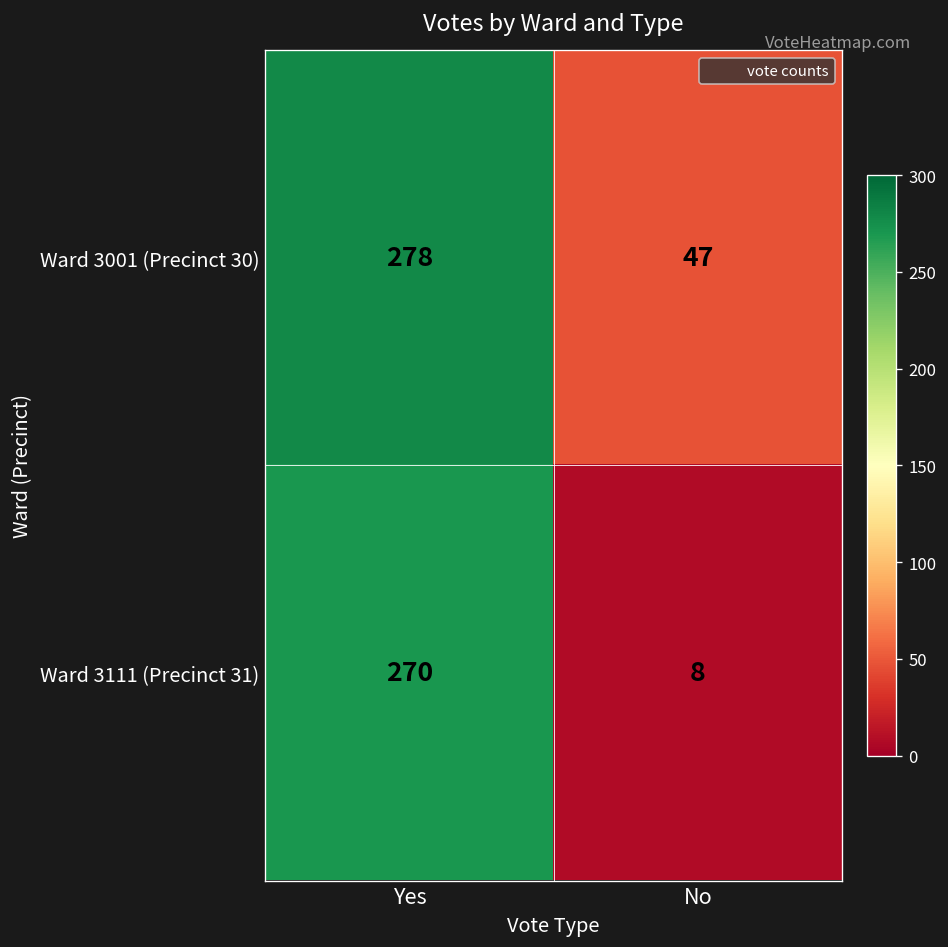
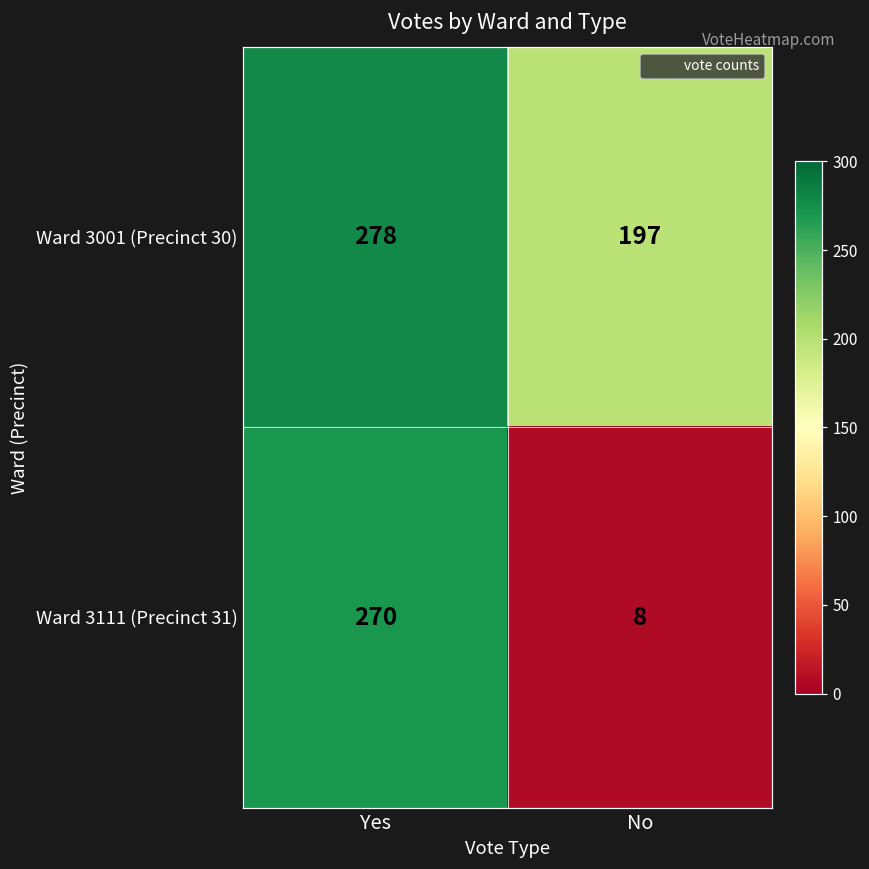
Ward 3001 (Precinct 30), No: 47 -> 197
